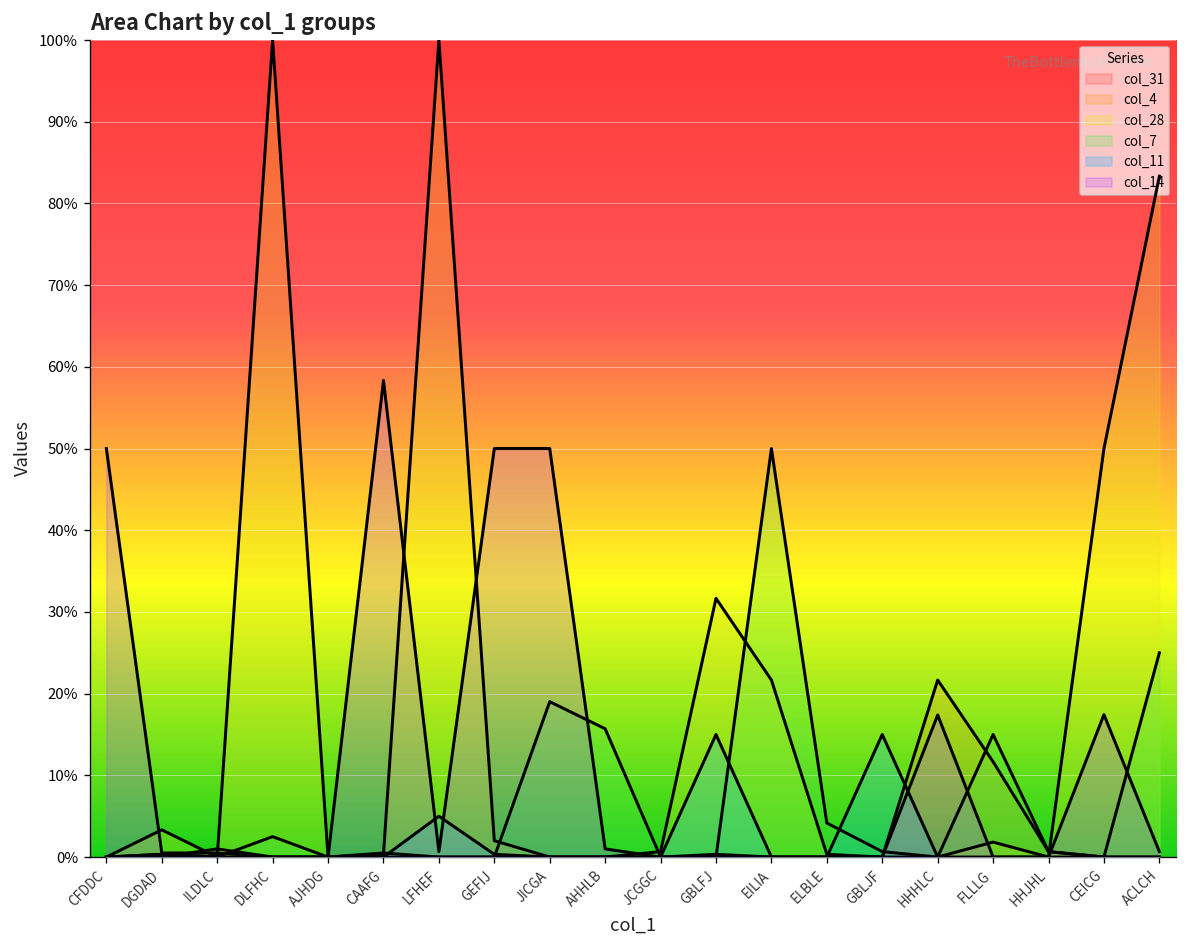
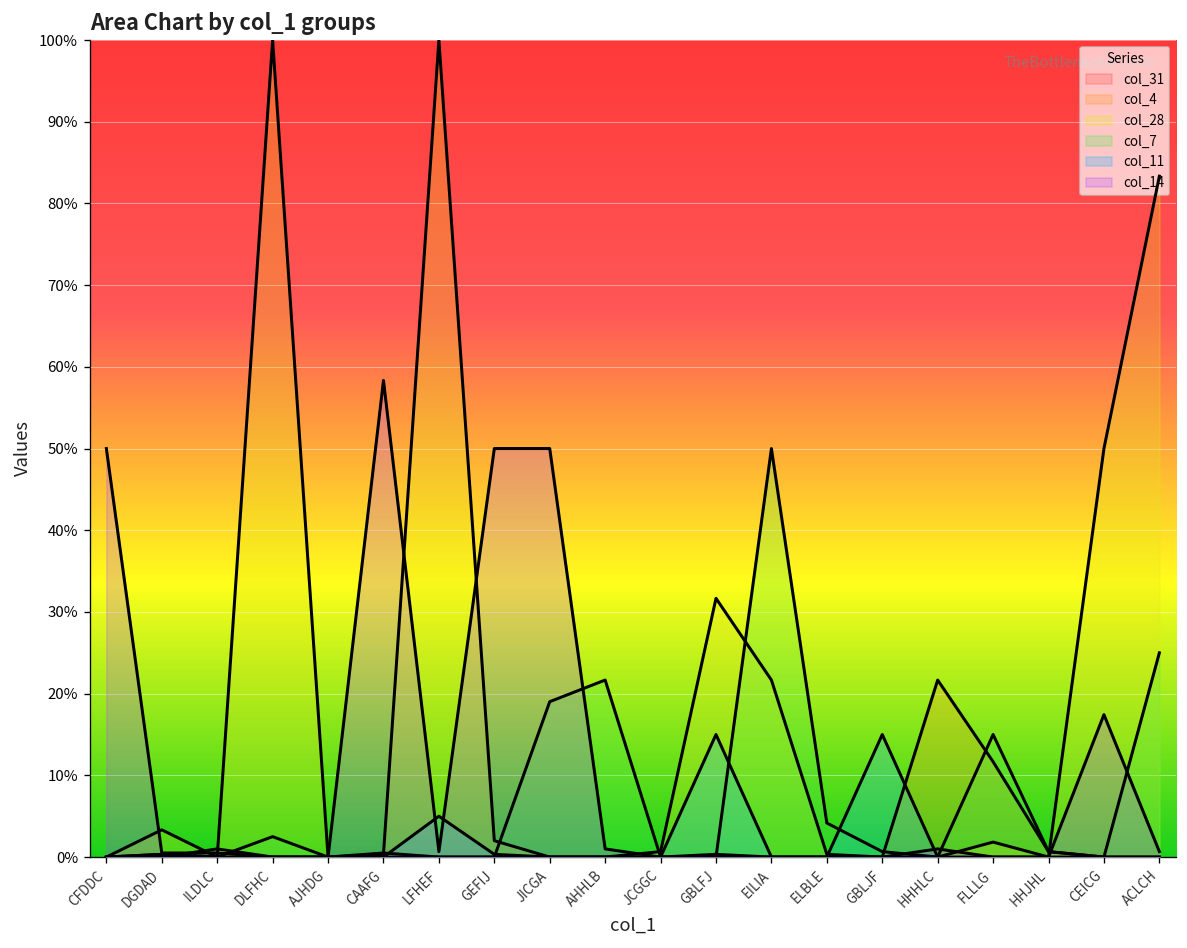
col_7, AHHLB: 16% -> 22%
col_14, HHHLC: 17% -> 1%
